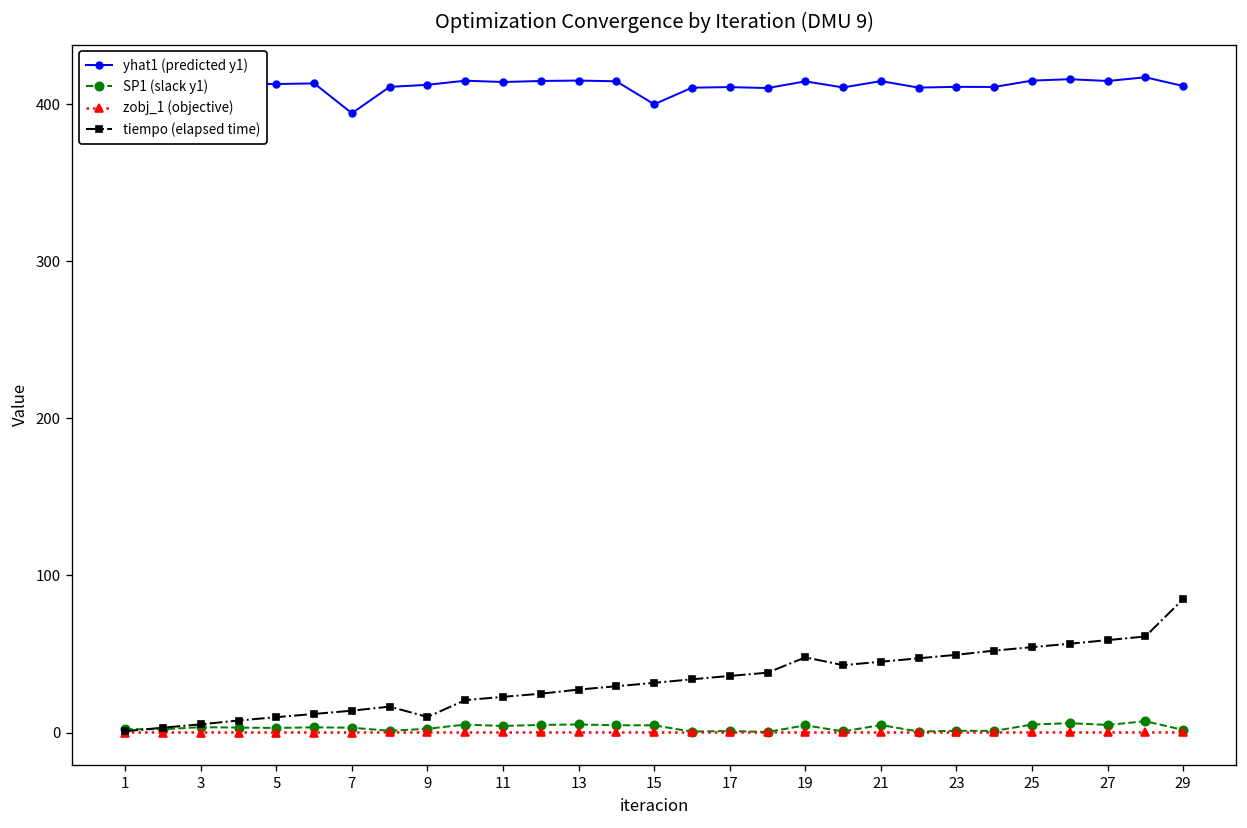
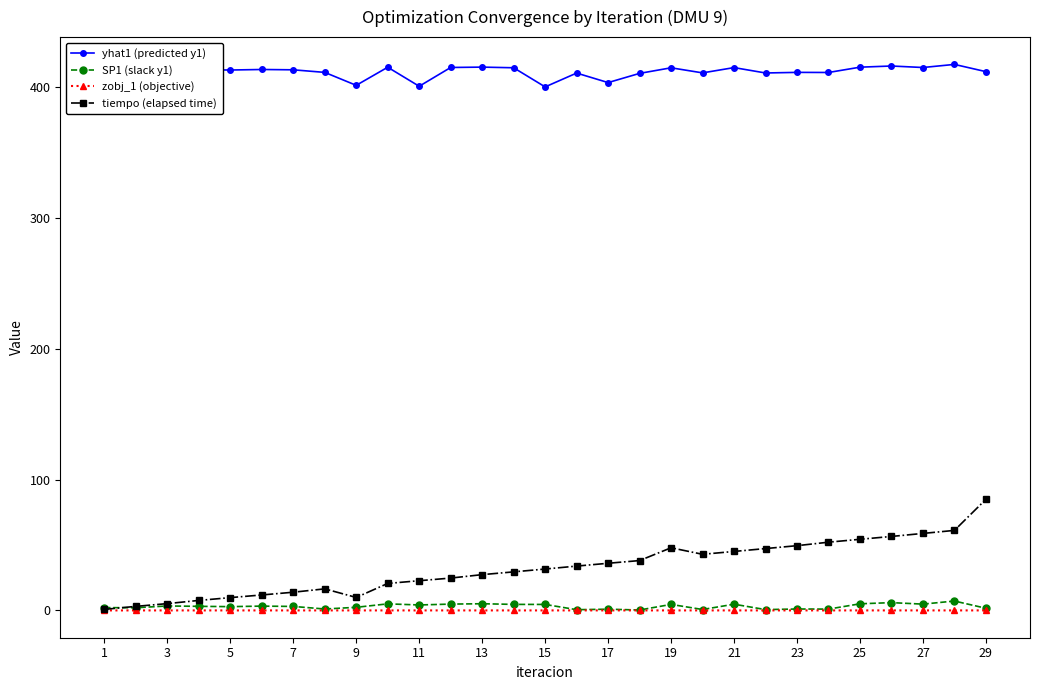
yhat1 (predicted y1), 7: 394 -> 413
yhat1 (predicted y1), 9: 412 -> 401
yhat1 (predicted y1), 11: 414 -> 400
yhat1 (predicted y1), 17: 411 -> 403
